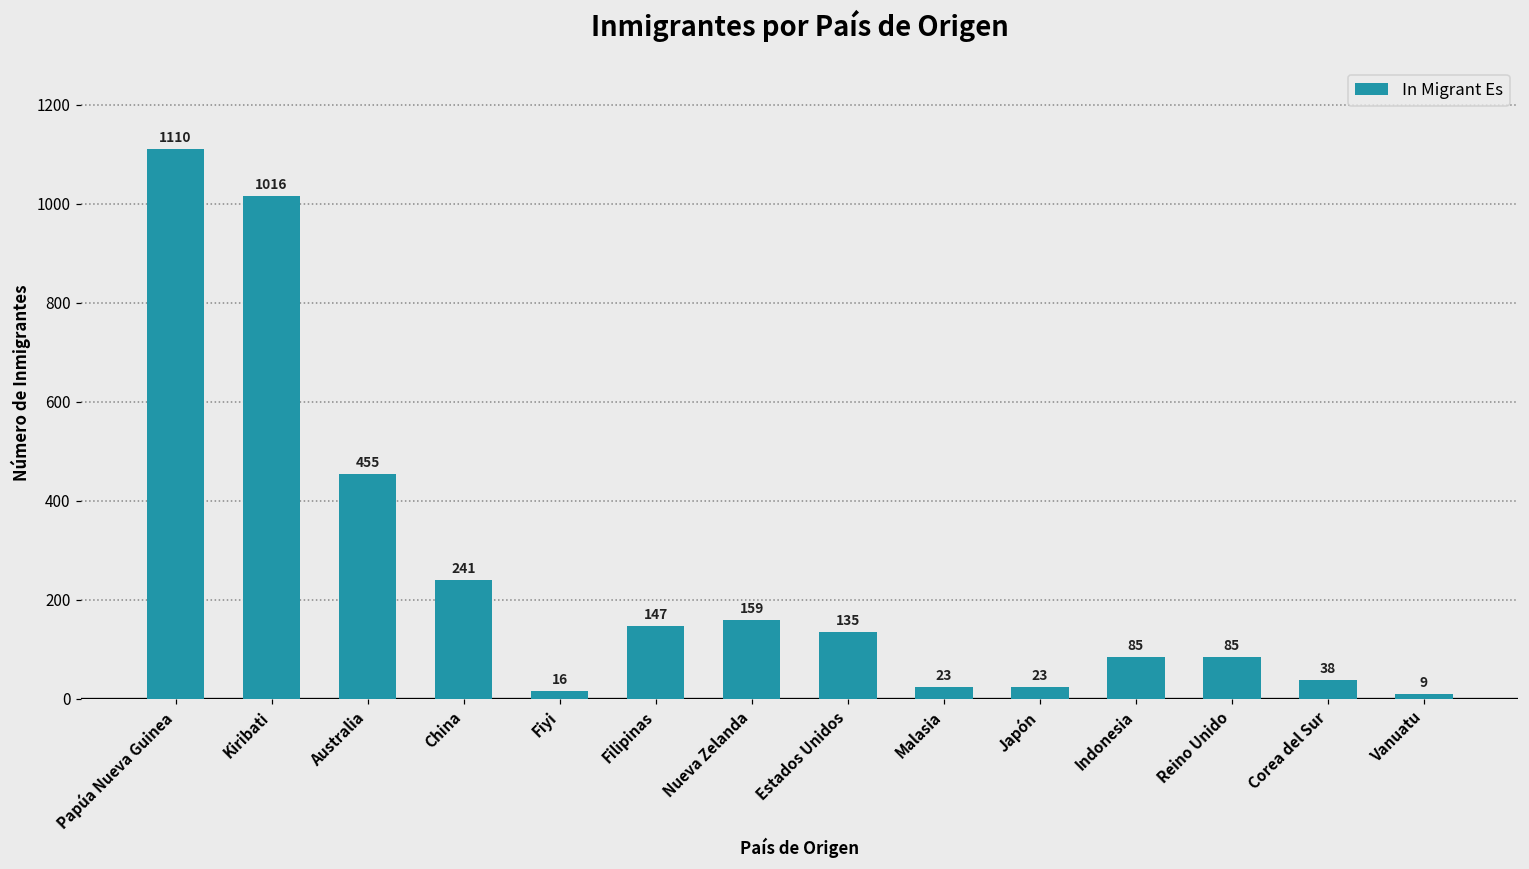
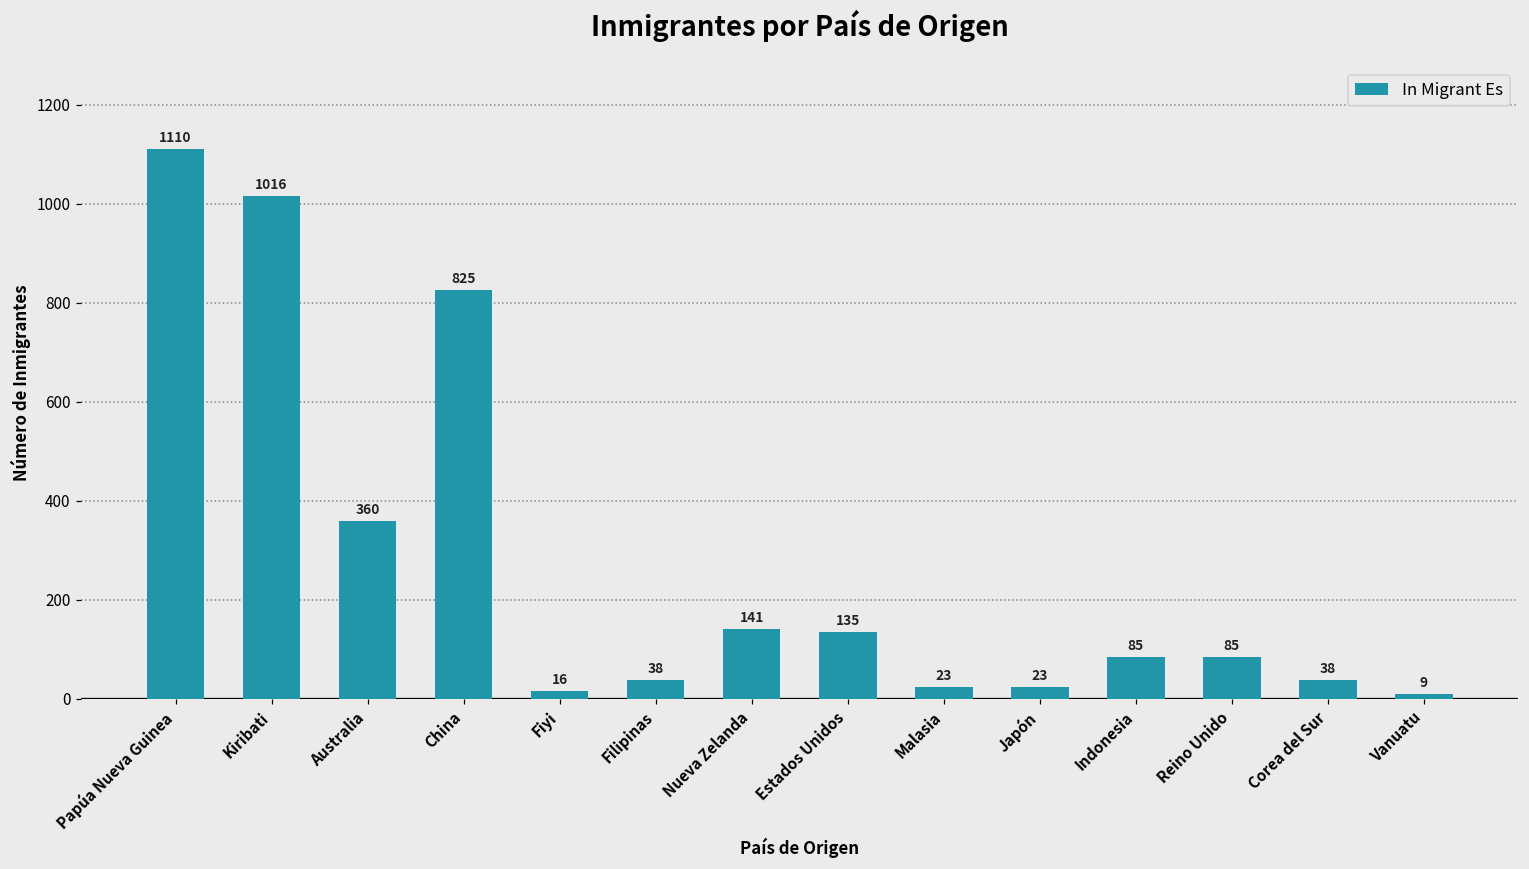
Australia: 455 -> 360
China: 241 -> 825
Filipinas: 147 -> 38
Nueva Zelanda: 159 -> 141
